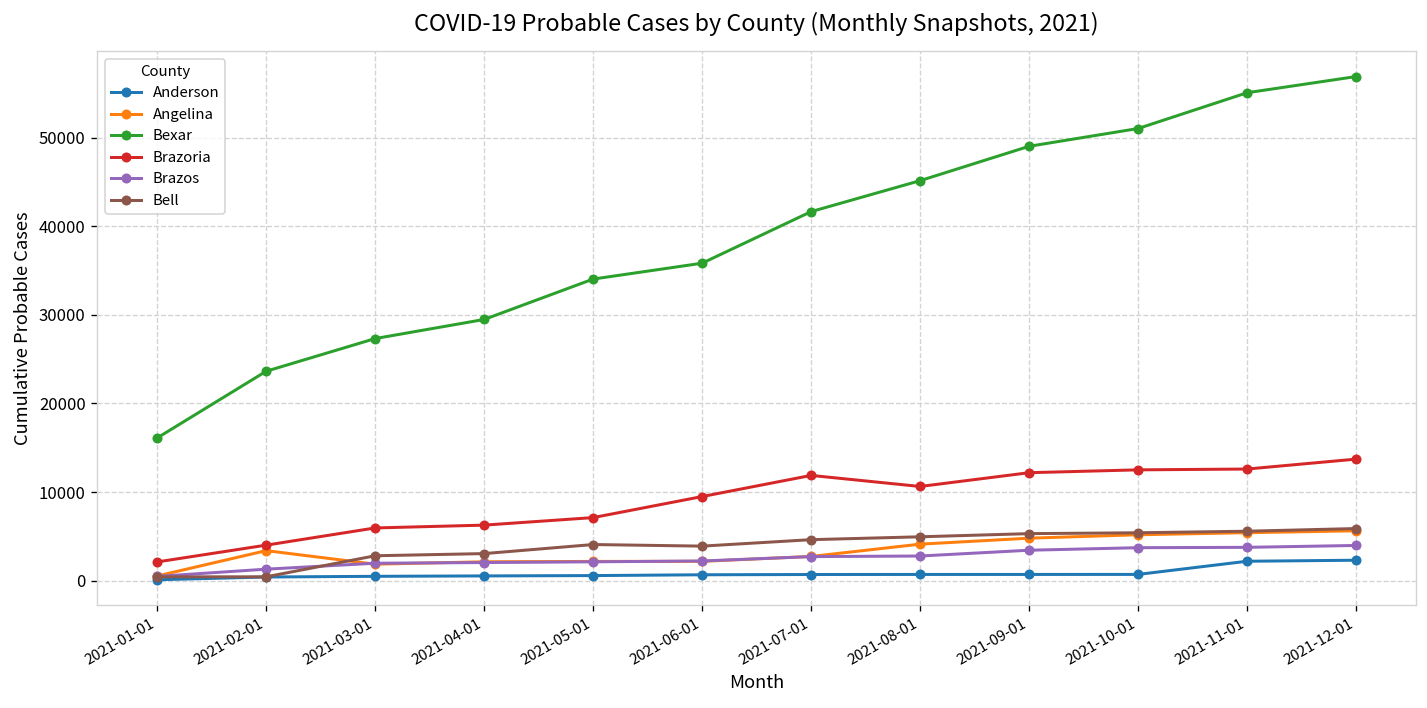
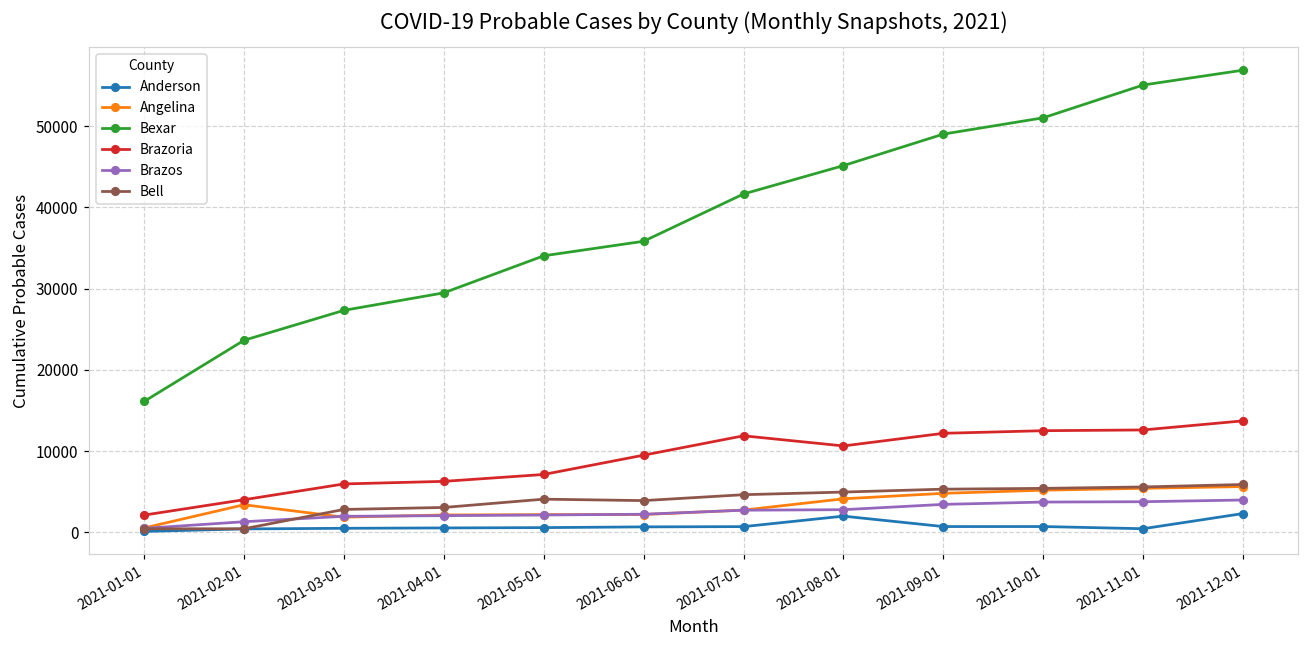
Anderson, 2021-08-01: 1000 -> 2000
Anderson, 2021-11-01: 2000 -> 0
